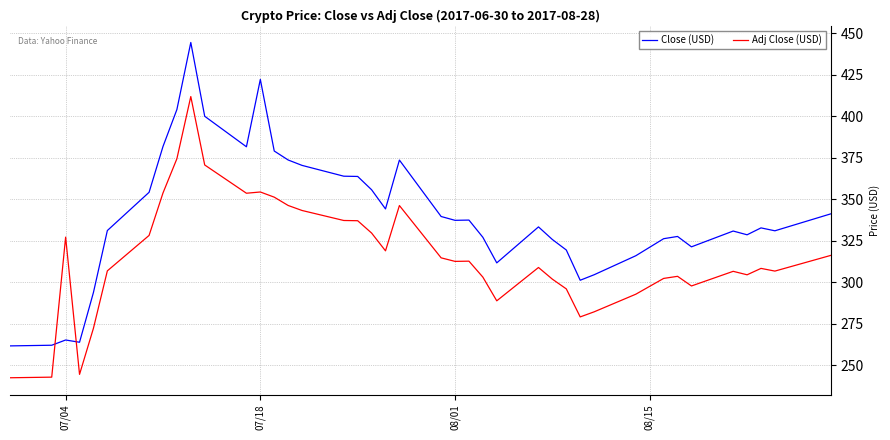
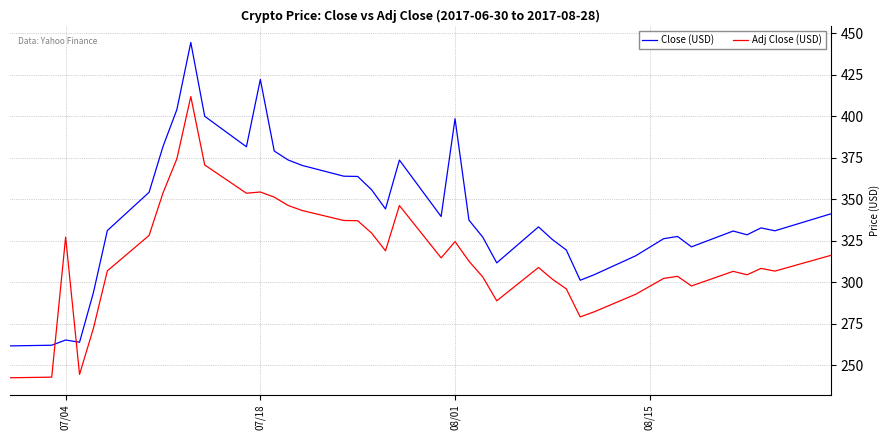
Close (USD), 08/01: 337 -> 398
Adj Close (USD), 08/01: 313 -> 325
